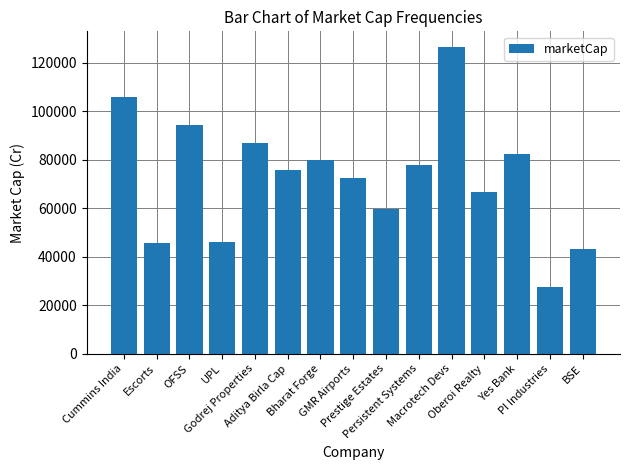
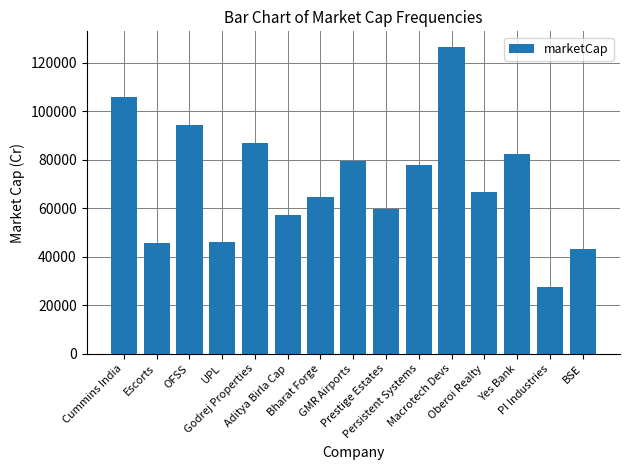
Aditya Birla Cap: 76000 -> 57000
Bharat Forge: 80000 -> 64000
GMR Airports: 73000 -> 79000
